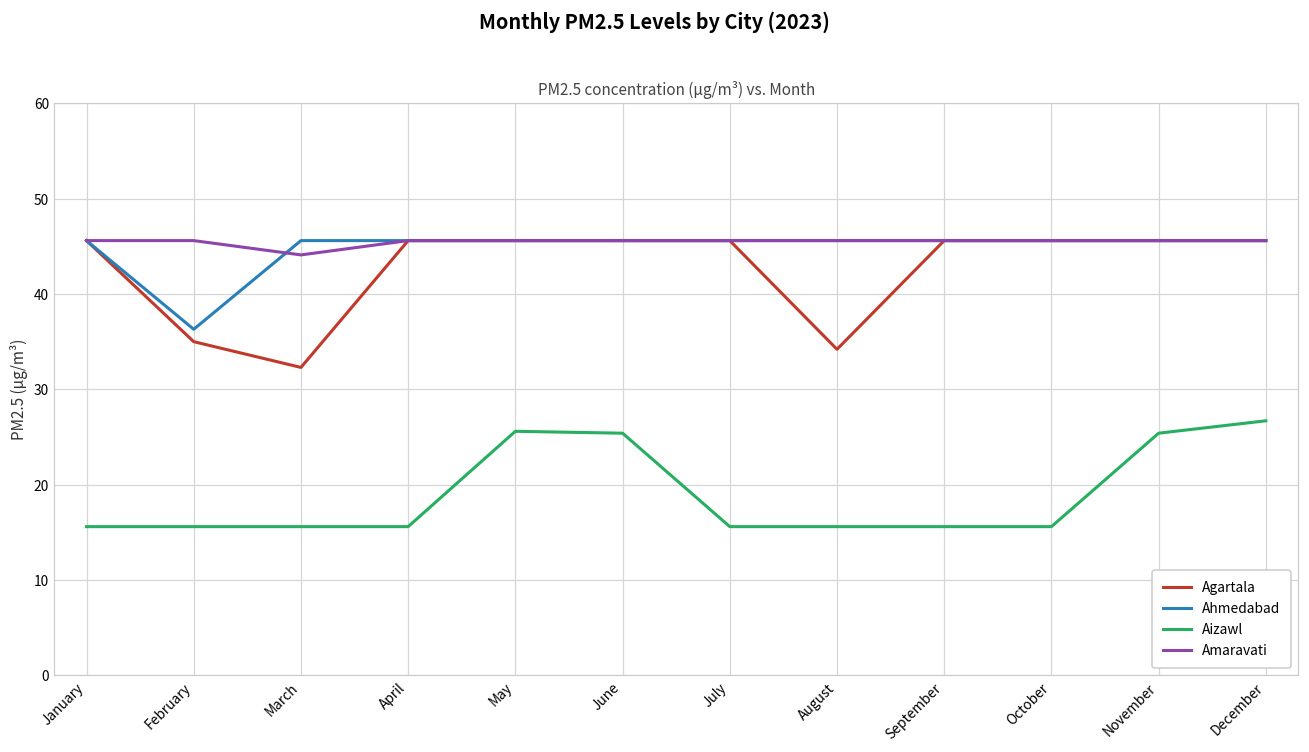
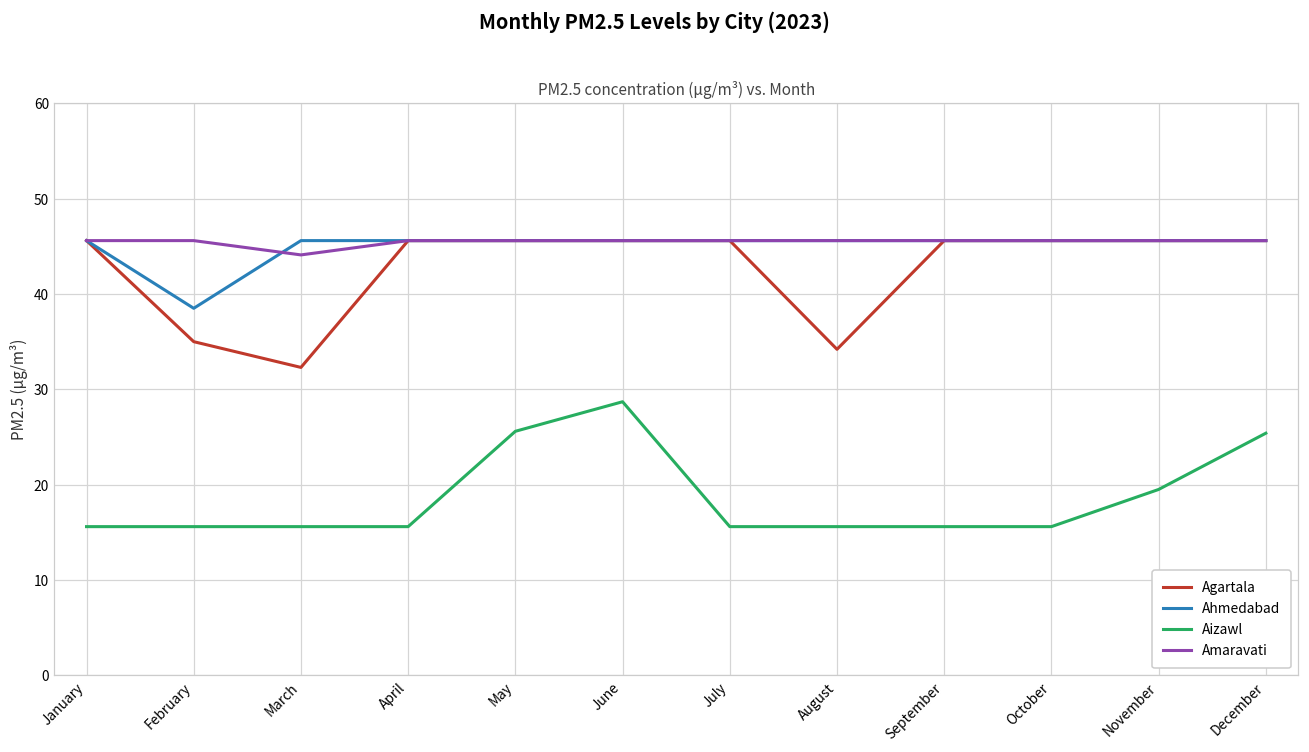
Ahmedabad, February: 36 -> 39
Aizawl, June: 25 -> 29
Aizawl, November: 25 -> 20
Aizawl, December: 27 -> 25
